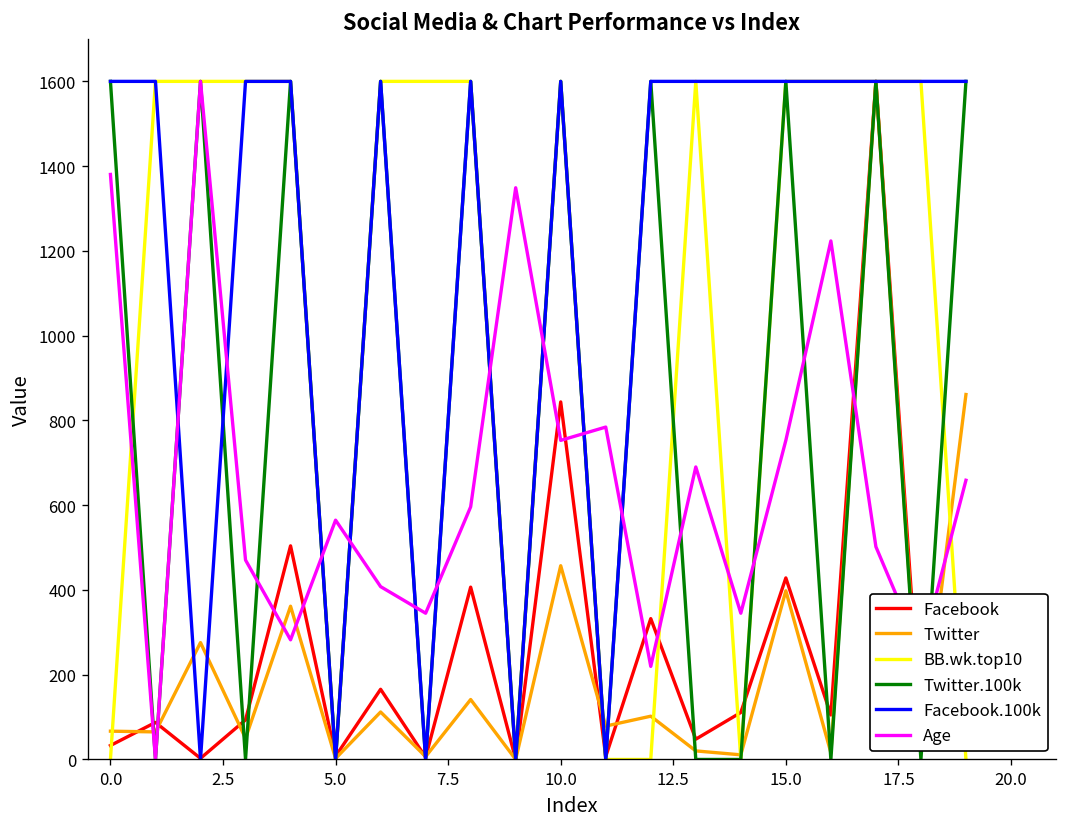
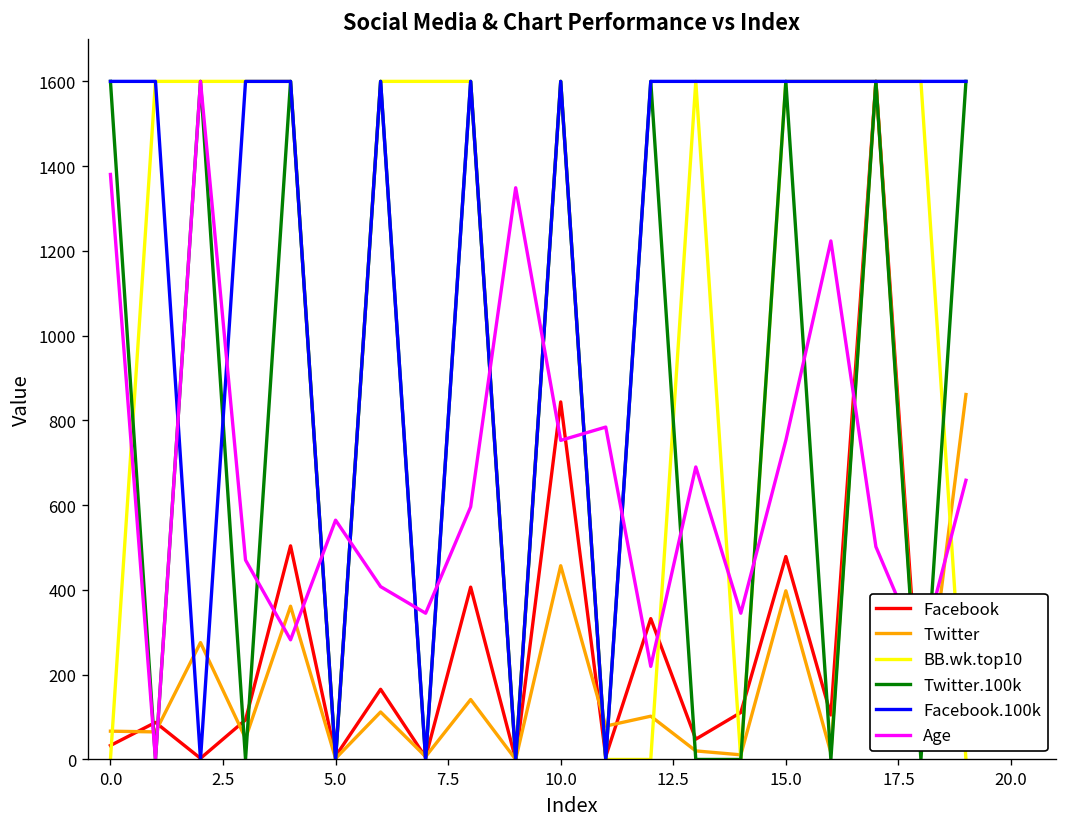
Facebook, 15.0: 430 -> 480
